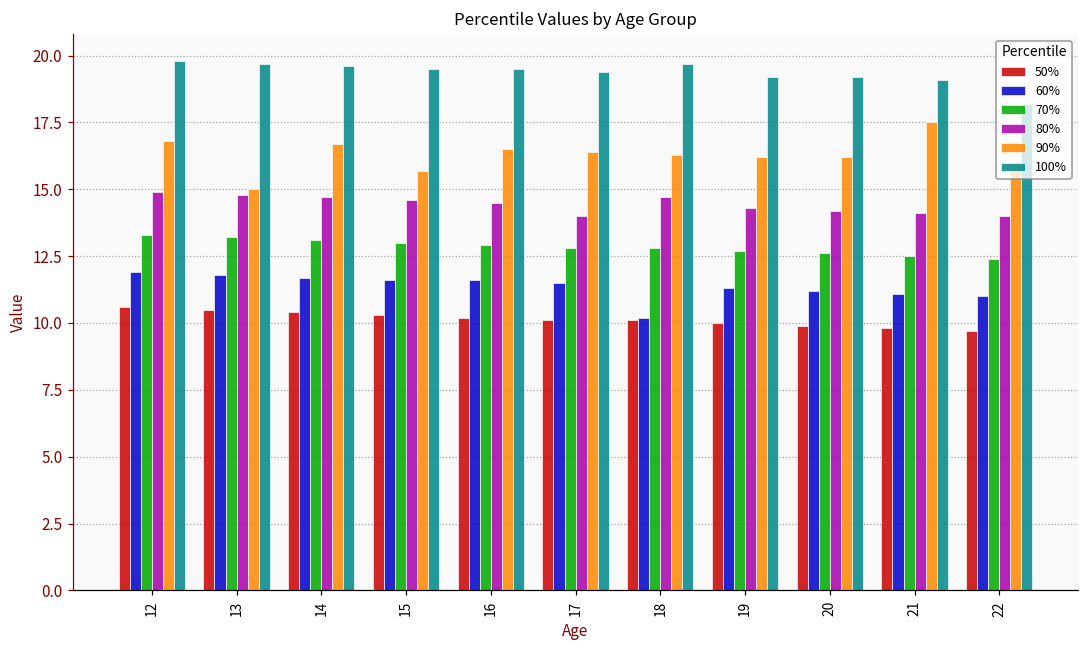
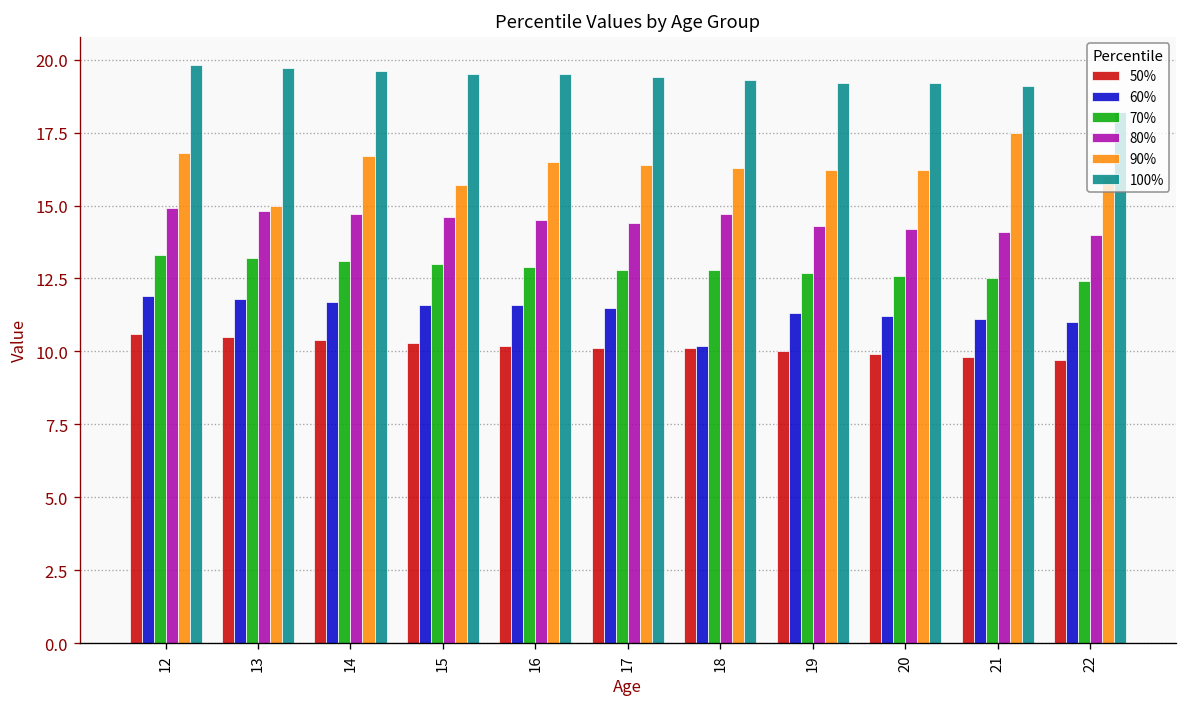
80%, 17: 14.0 -> 14.4
100%, 18: 19.7 -> 19.3
